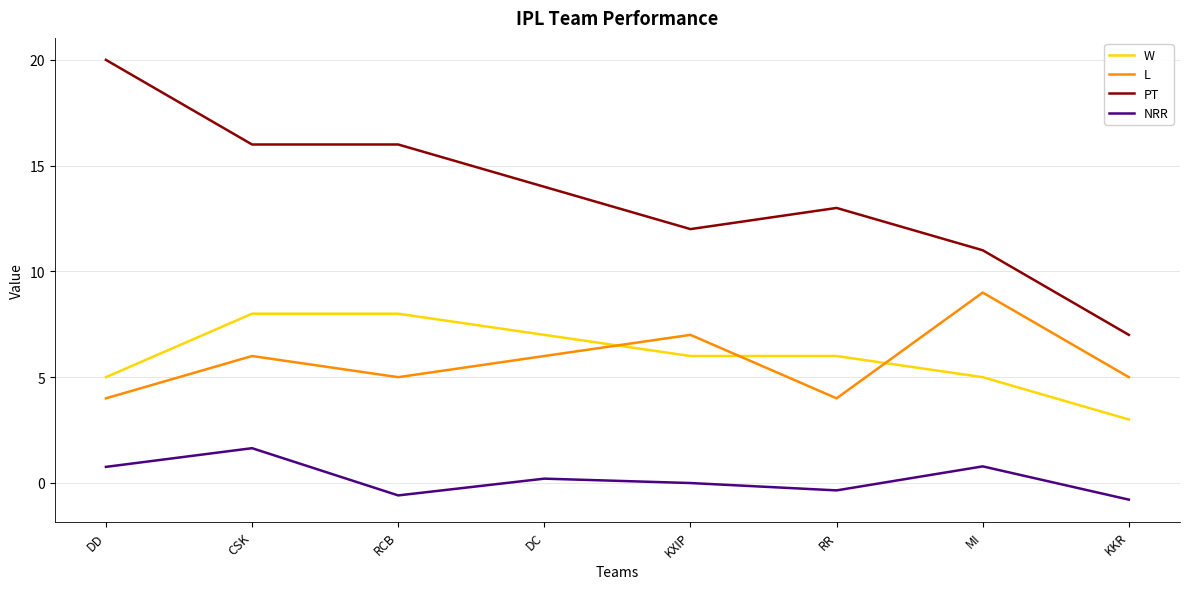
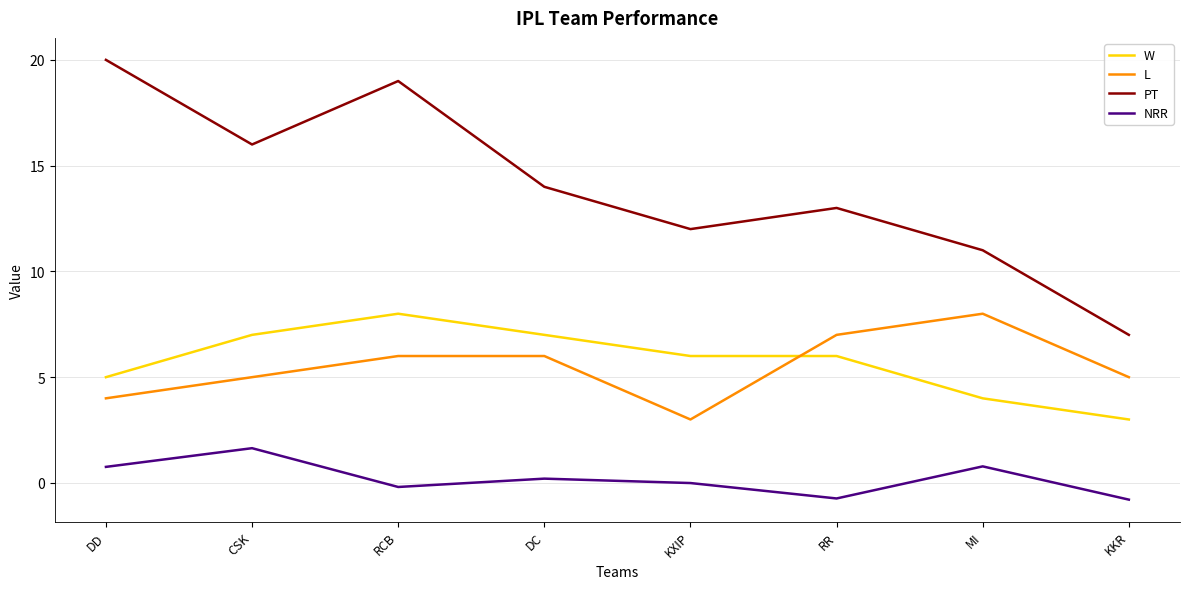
W, CSK: 8 -> 7
L, CSK: 6 -> 5
L, RCB: 5 -> 6
PT, RCB: 16 -> 19
NRR, RCB: -0.6 -> -0.2
L, KXIP: 7 -> 3
L, RR: 4 -> 7
NRR, RR: -0.4 -> -0.7
W, MI: 5 -> 4
L, MI: 9 -> 8
